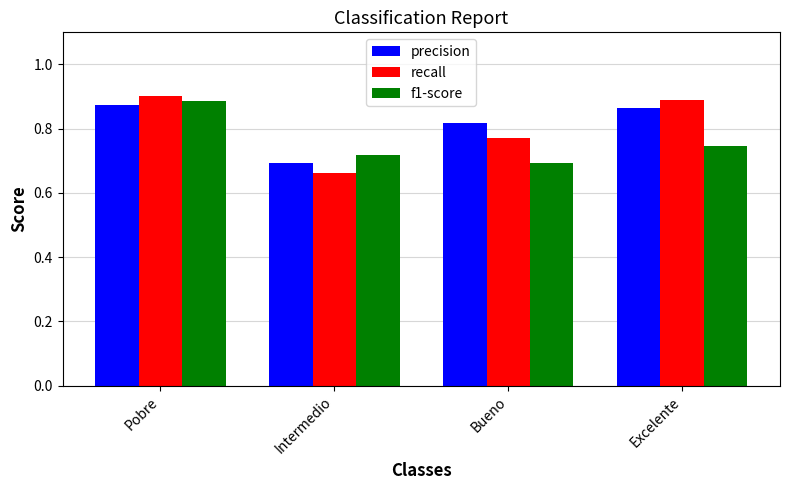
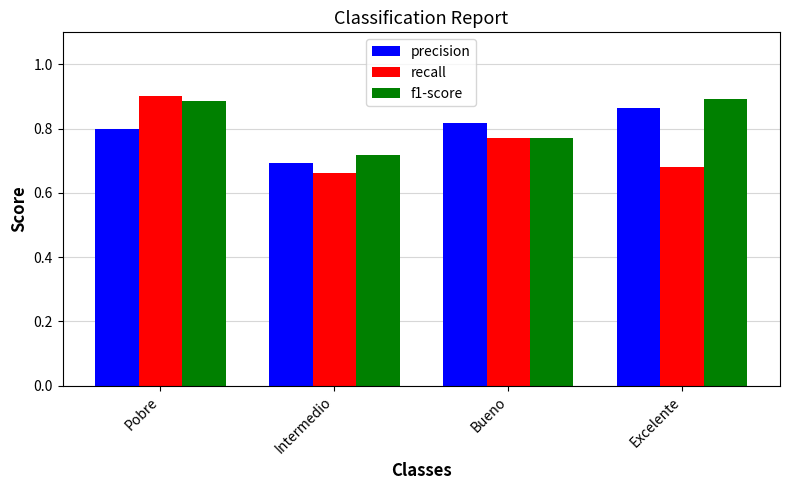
precision, Pobre: 0.87 -> 0.80
f1-score, Bueno: 0.69 -> 0.77
recall, Excelente: 0.89 -> 0.68
f1-score, Excelente: 0.75 -> 0.89
